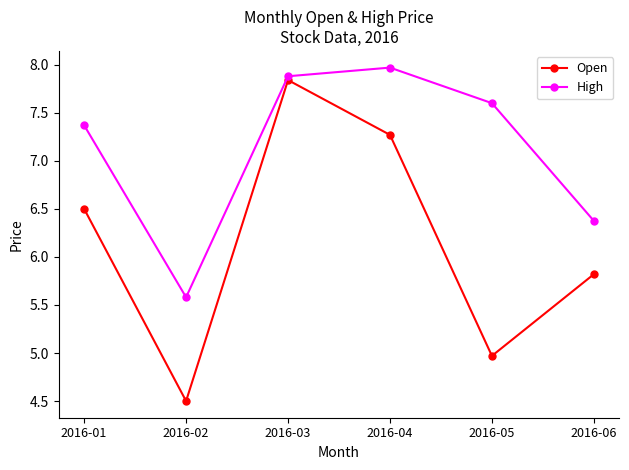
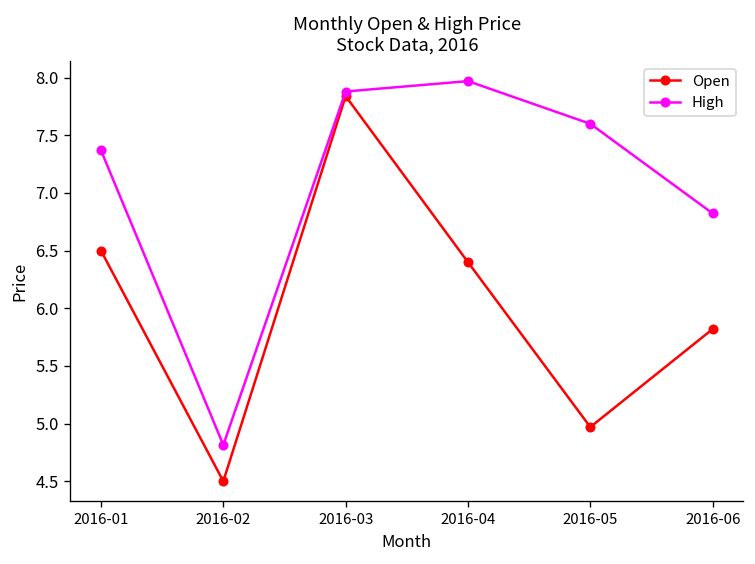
High, 2016-02: 5.6 -> 4.8
Open, 2016-04: 7.3 -> 6.4
High, 2016-06: 6.4 -> 6.8
